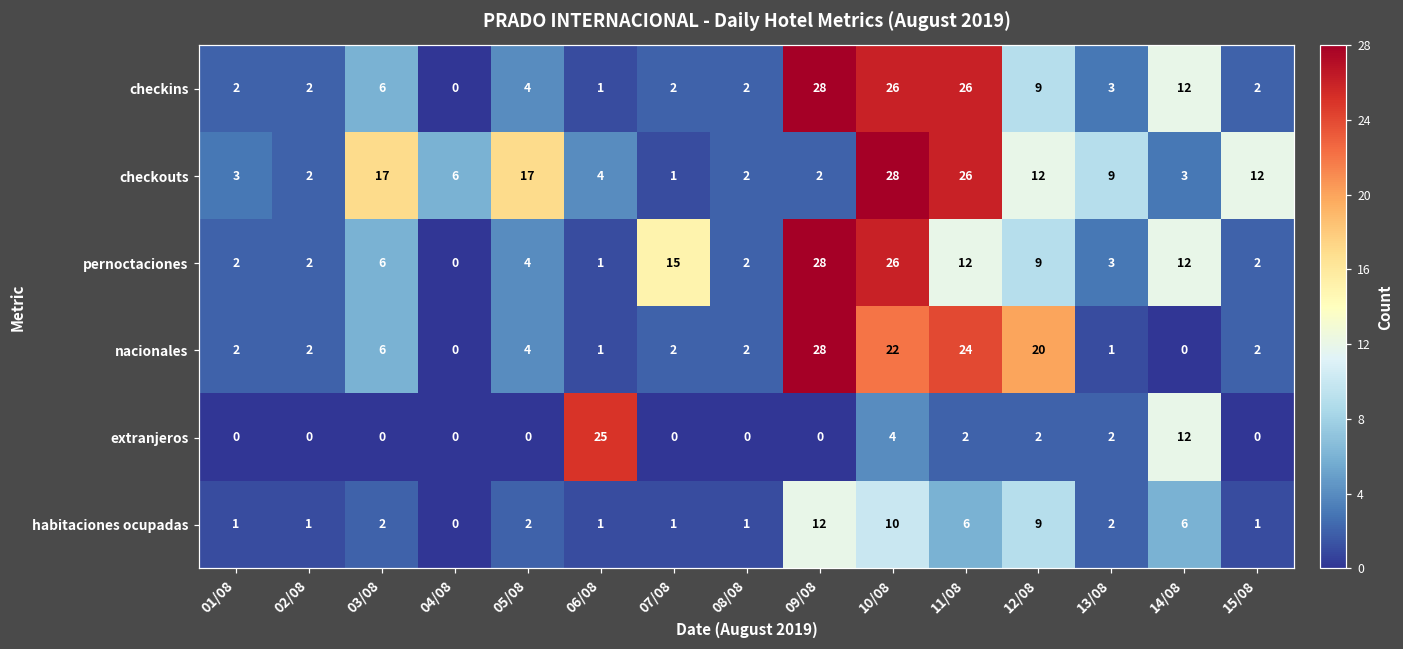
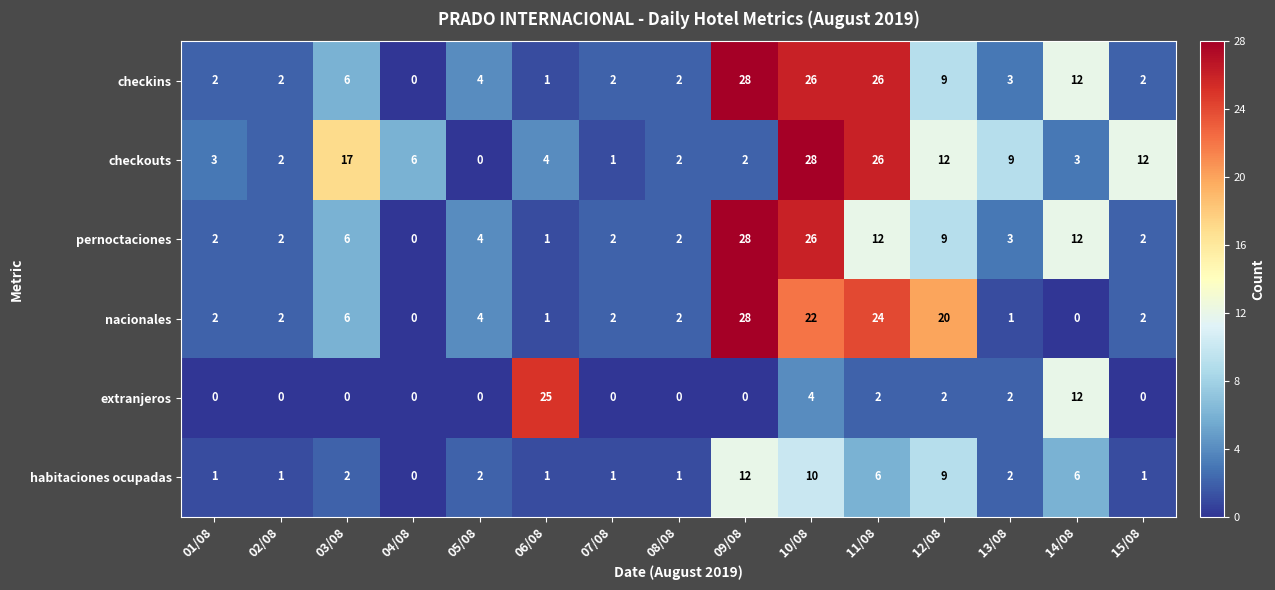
checkouts, 05/08: 17 -> 0
pernoctaciones, 07/08: 15 -> 2
